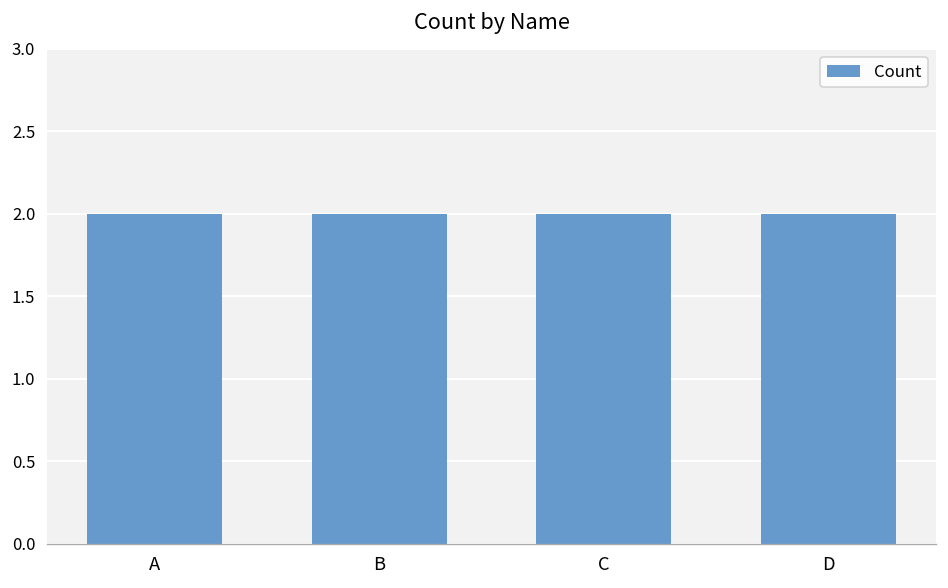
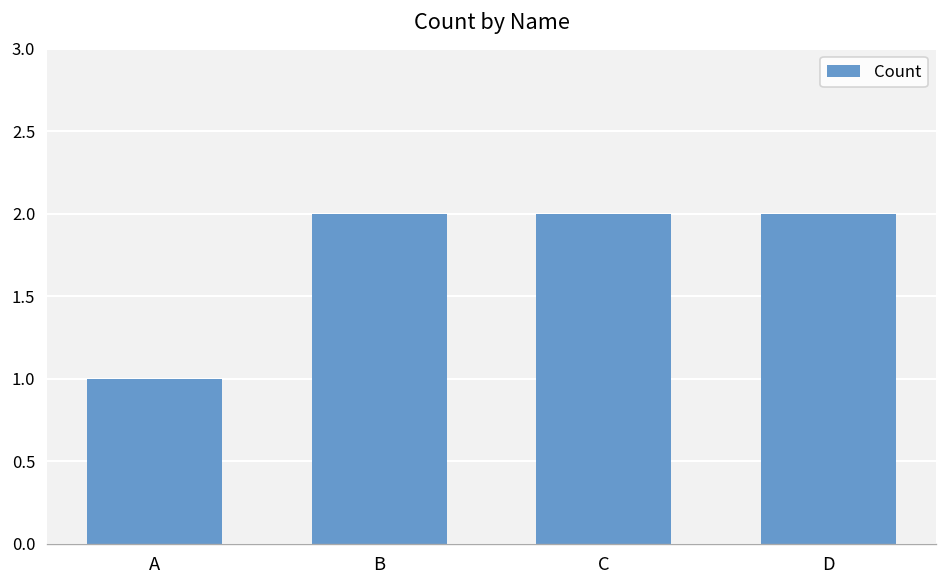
A: 2 -> 1
